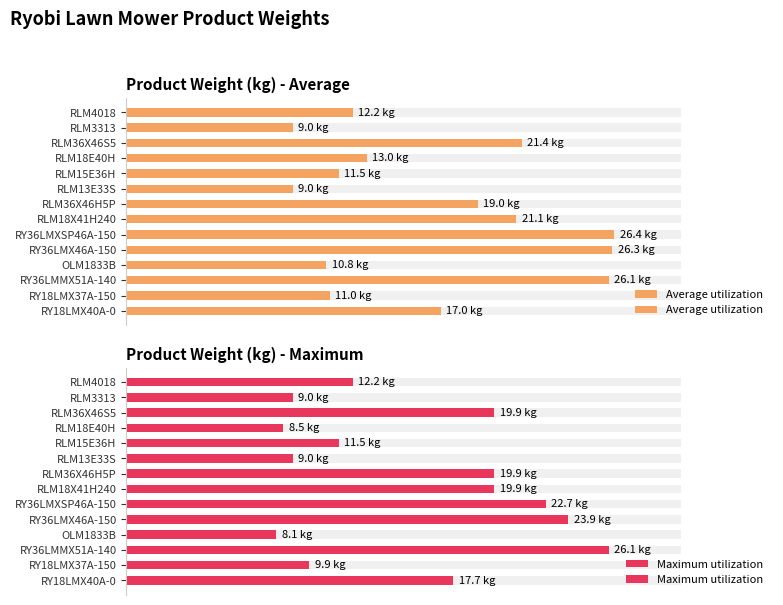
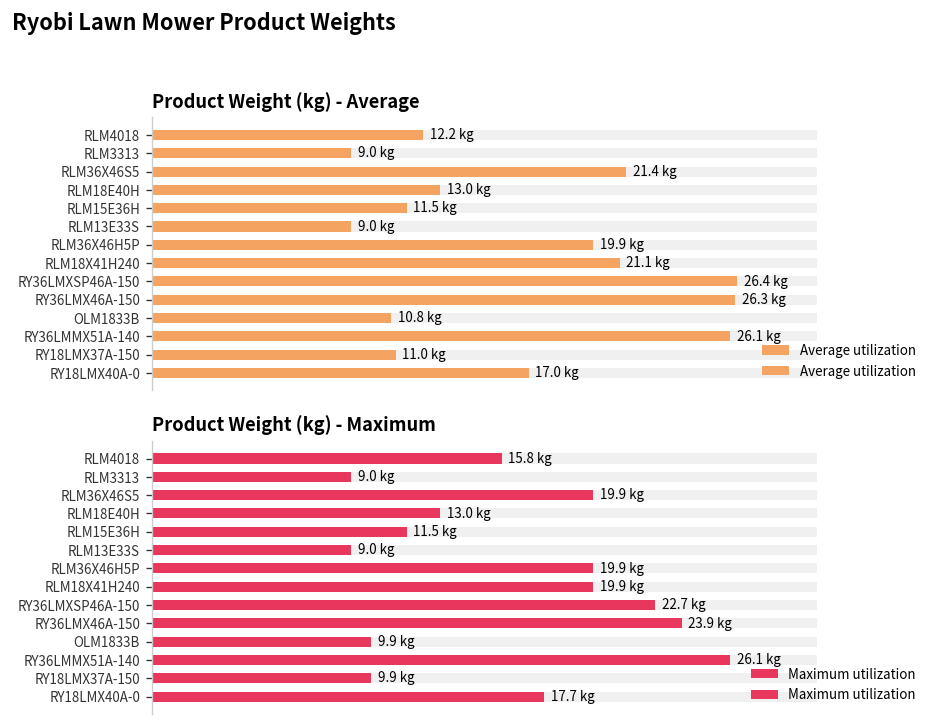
Product Weight (kg) - Average, Average utilization, RLM36X46H5P: 19.0 -> 19.9
Product Weight (kg) - Maximum, Maximum utilization, RLM4018: 12.2 -> 15.8
Product Weight (kg) - Maximum, Maximum utilization, RLM18E40H: 8.5 -> 13.0
Product Weight (kg) - Maximum, Maximum utilization, OLM1833B: 8.1 -> 9.9
